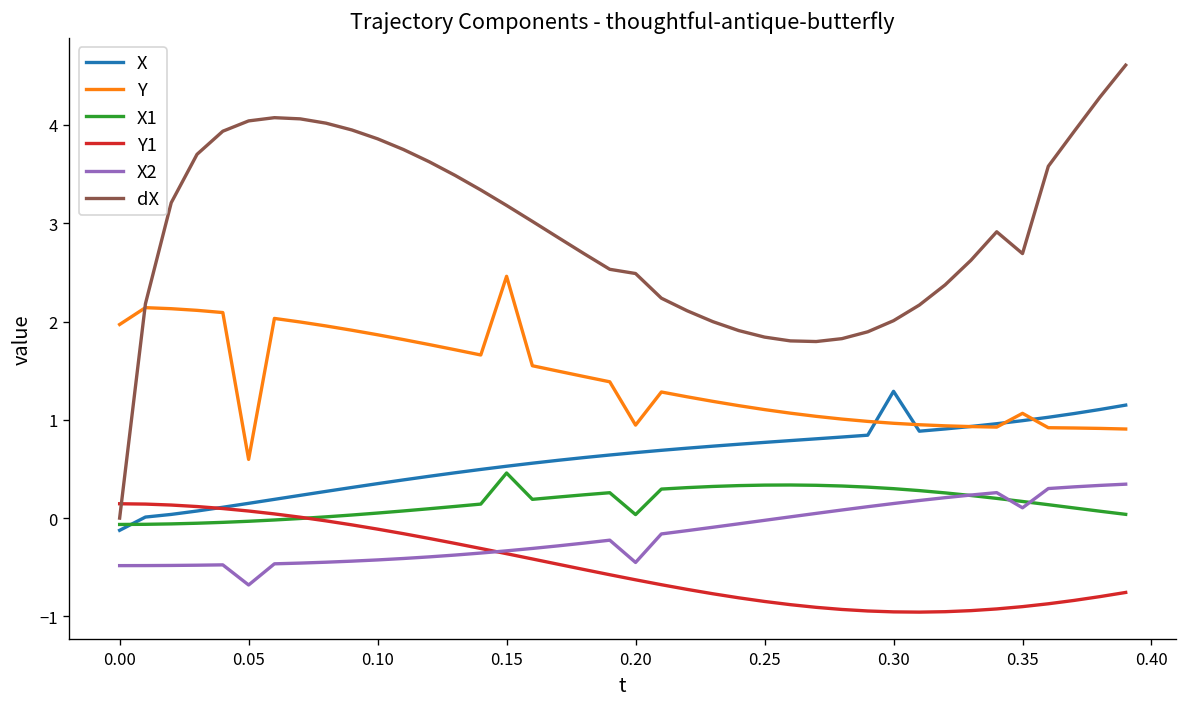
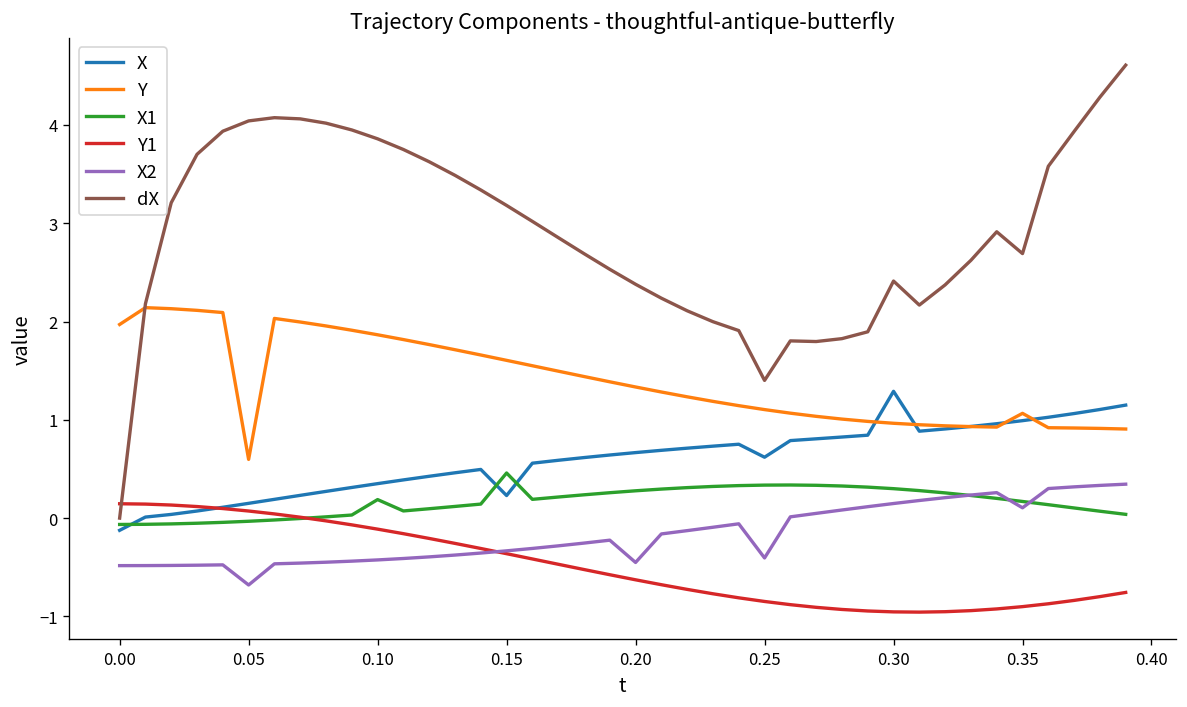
X1, 0.10: 0.1 -> 0.2
X, 0.15: 0.5 -> 0.2
Y, 0.15: 2.5 -> 1.6
Y, 0.20: 0.9 -> 1.3
X1, 0.20: 0.0 -> 0.3
dX, 0.20: 2.5 -> 2.4
X, 0.25: 0.8 -> 0.6
X2, 0.25: 0.0 -> -0.4
dX, 0.25: 1.8 -> 1.4
dX, 0.30: 2.0 -> 2.4
